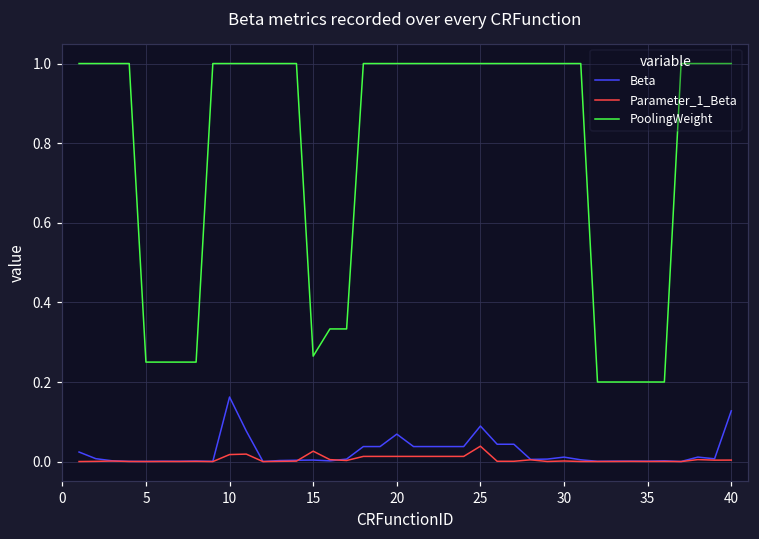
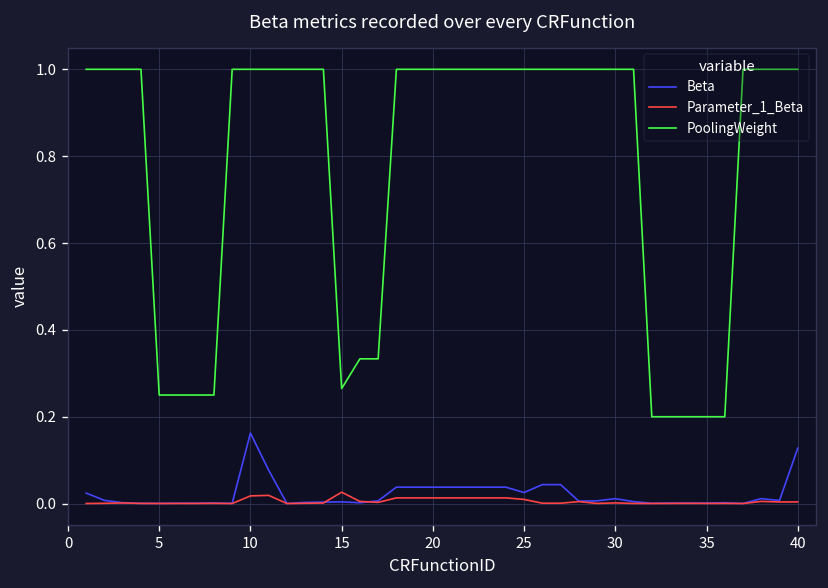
Beta, 20: 0.07 -> 0.04
Beta, 25: 0.09 -> 0.03
Parameter_1_Beta, 25: 0.04 -> 0.01
